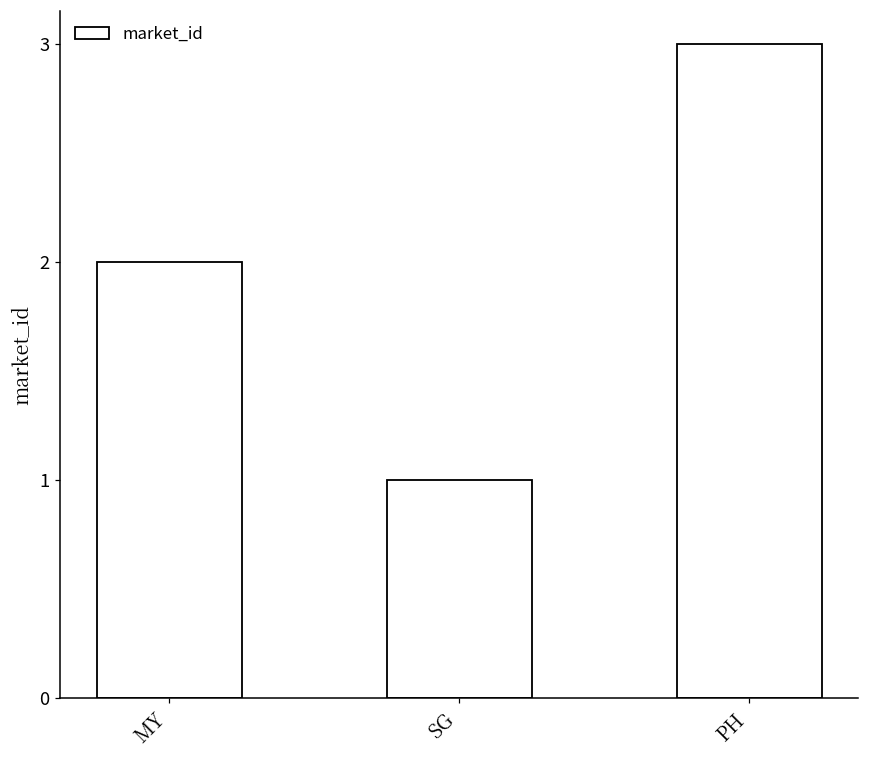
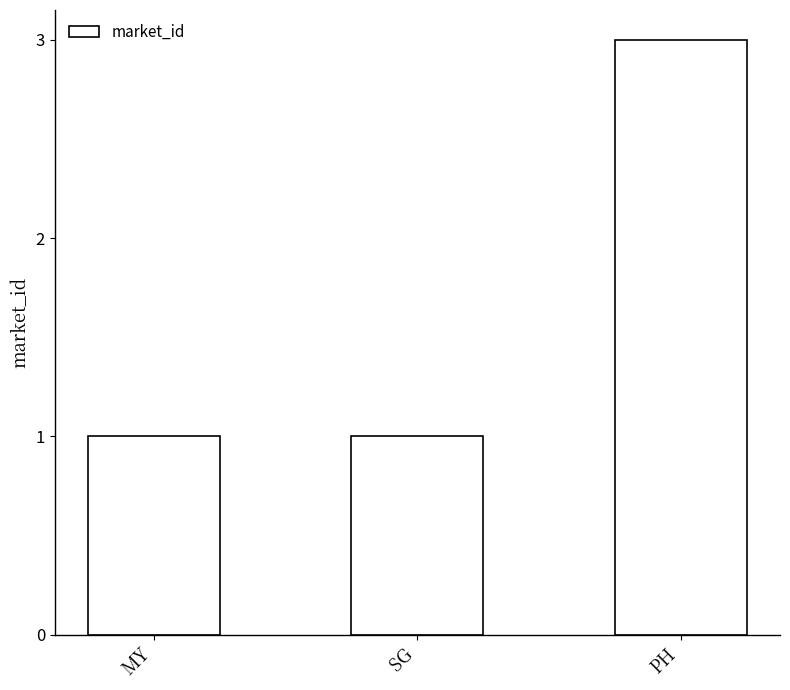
MY: 2 -> 1
